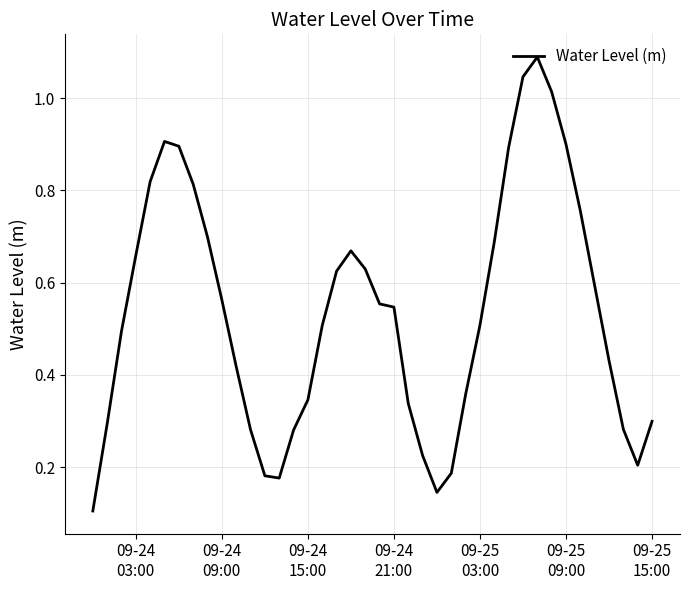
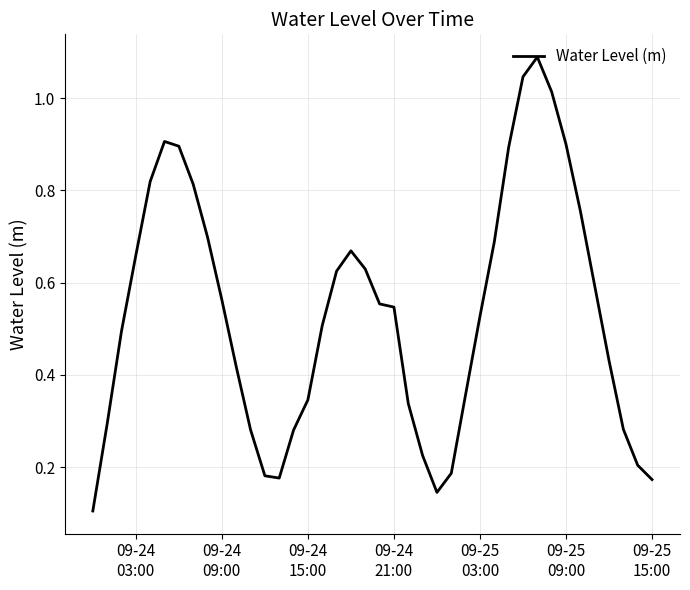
09-25 03:00: 0.51 -> 0.53
09-25 15:00: 0.30 -> 0.17
